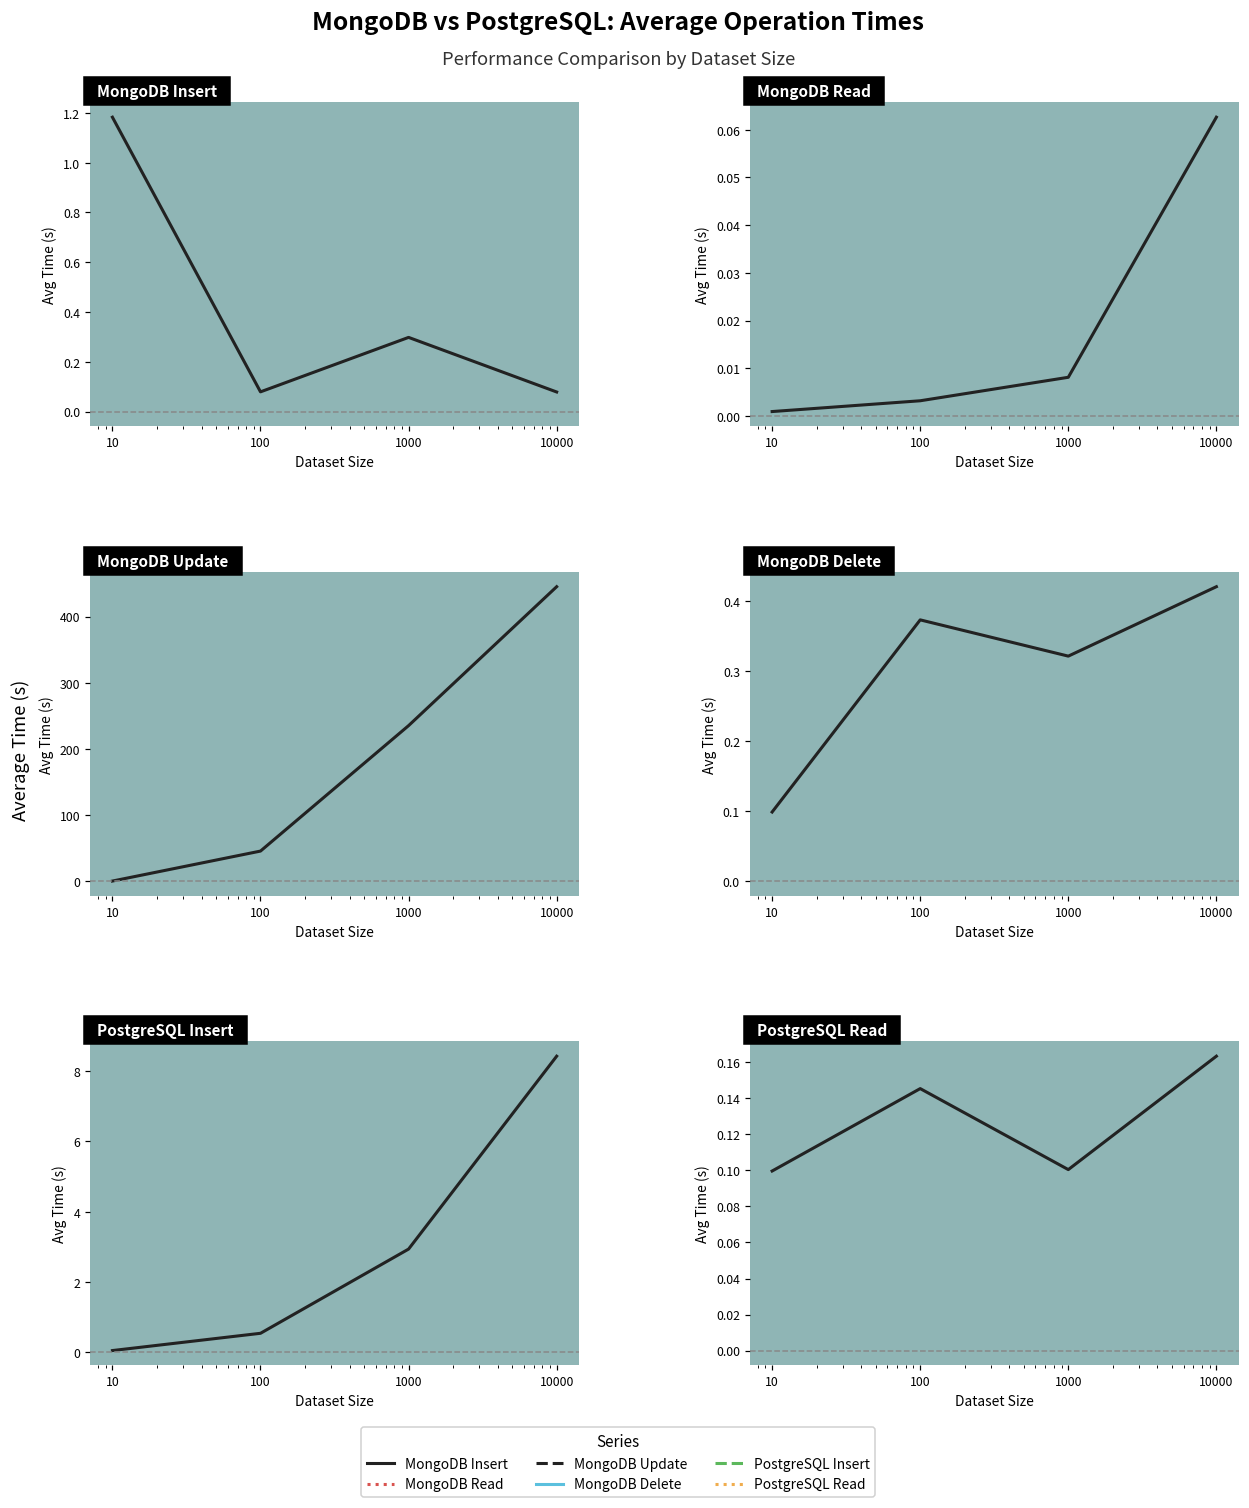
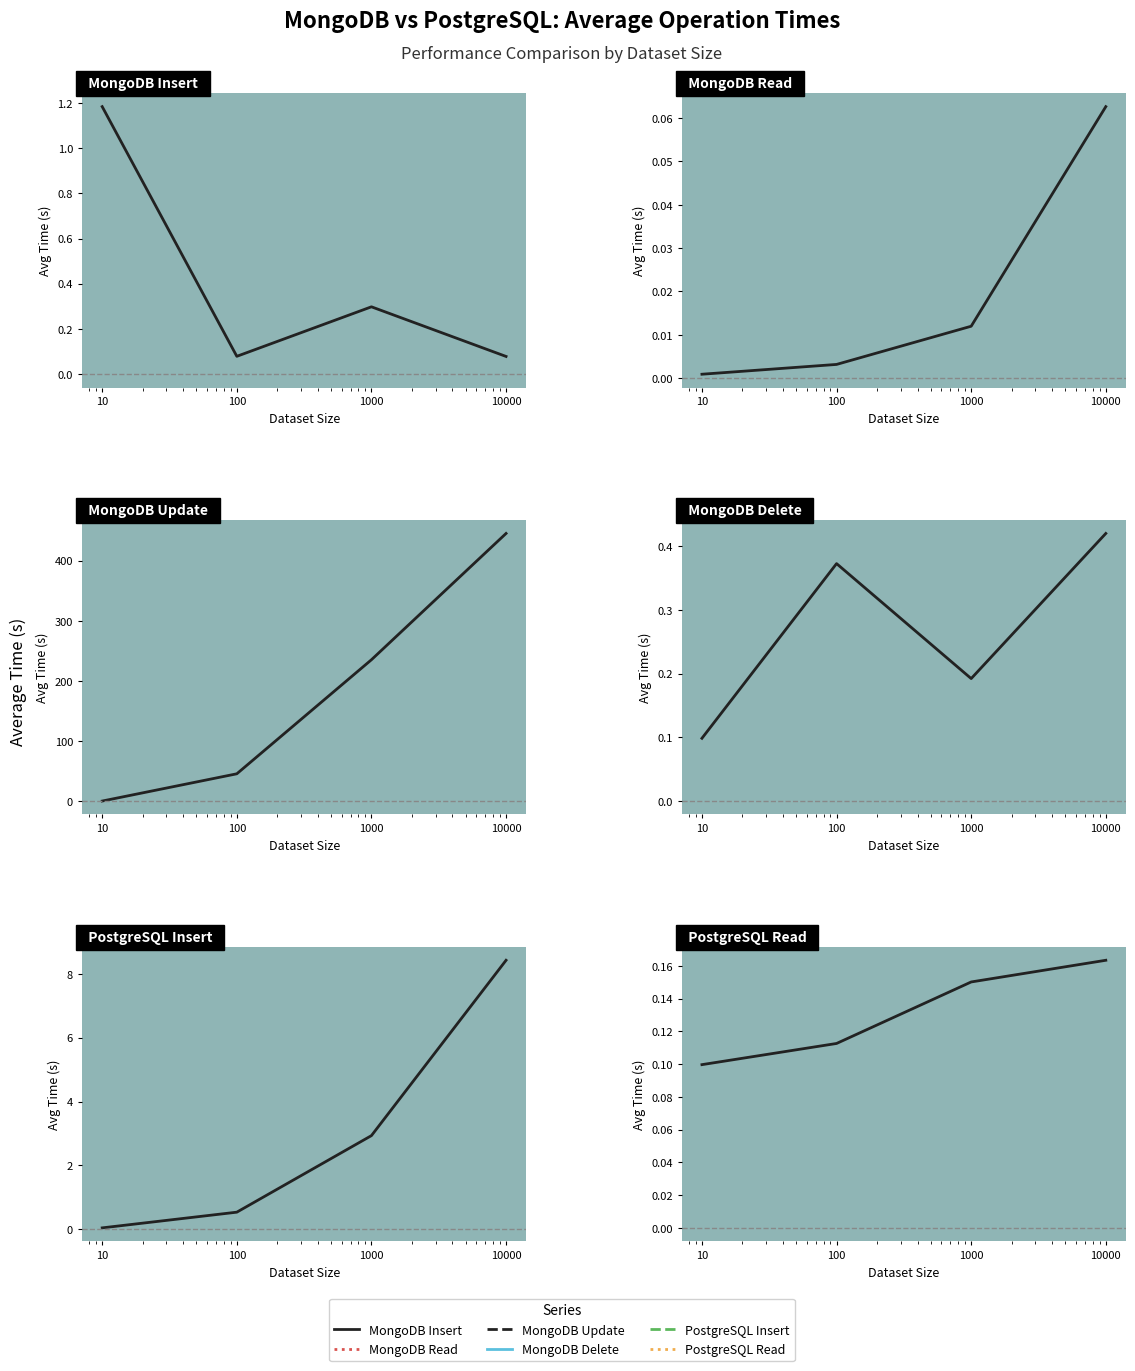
MongoDB Read, 1000: 0.008 -> 0.012
MongoDB Delete, 1000: 0.32 -> 0.19
PostgreSQL Read, 100: 0.145 -> 0.113
PostgreSQL Read, 1000: 0.100 -> 0.150
